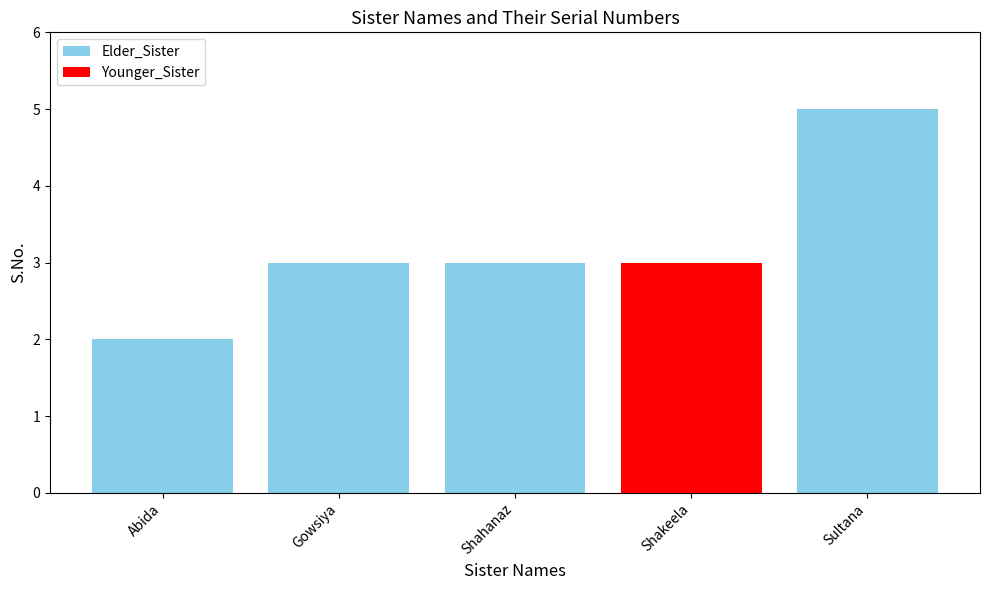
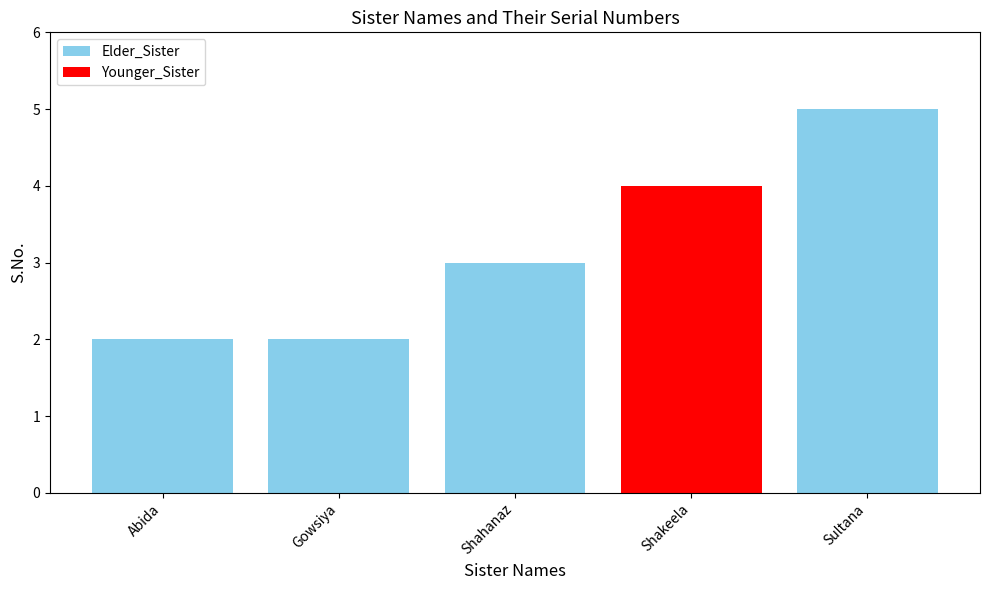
Gowsiya: 3 -> 2
Shakeela: 3 -> 4
